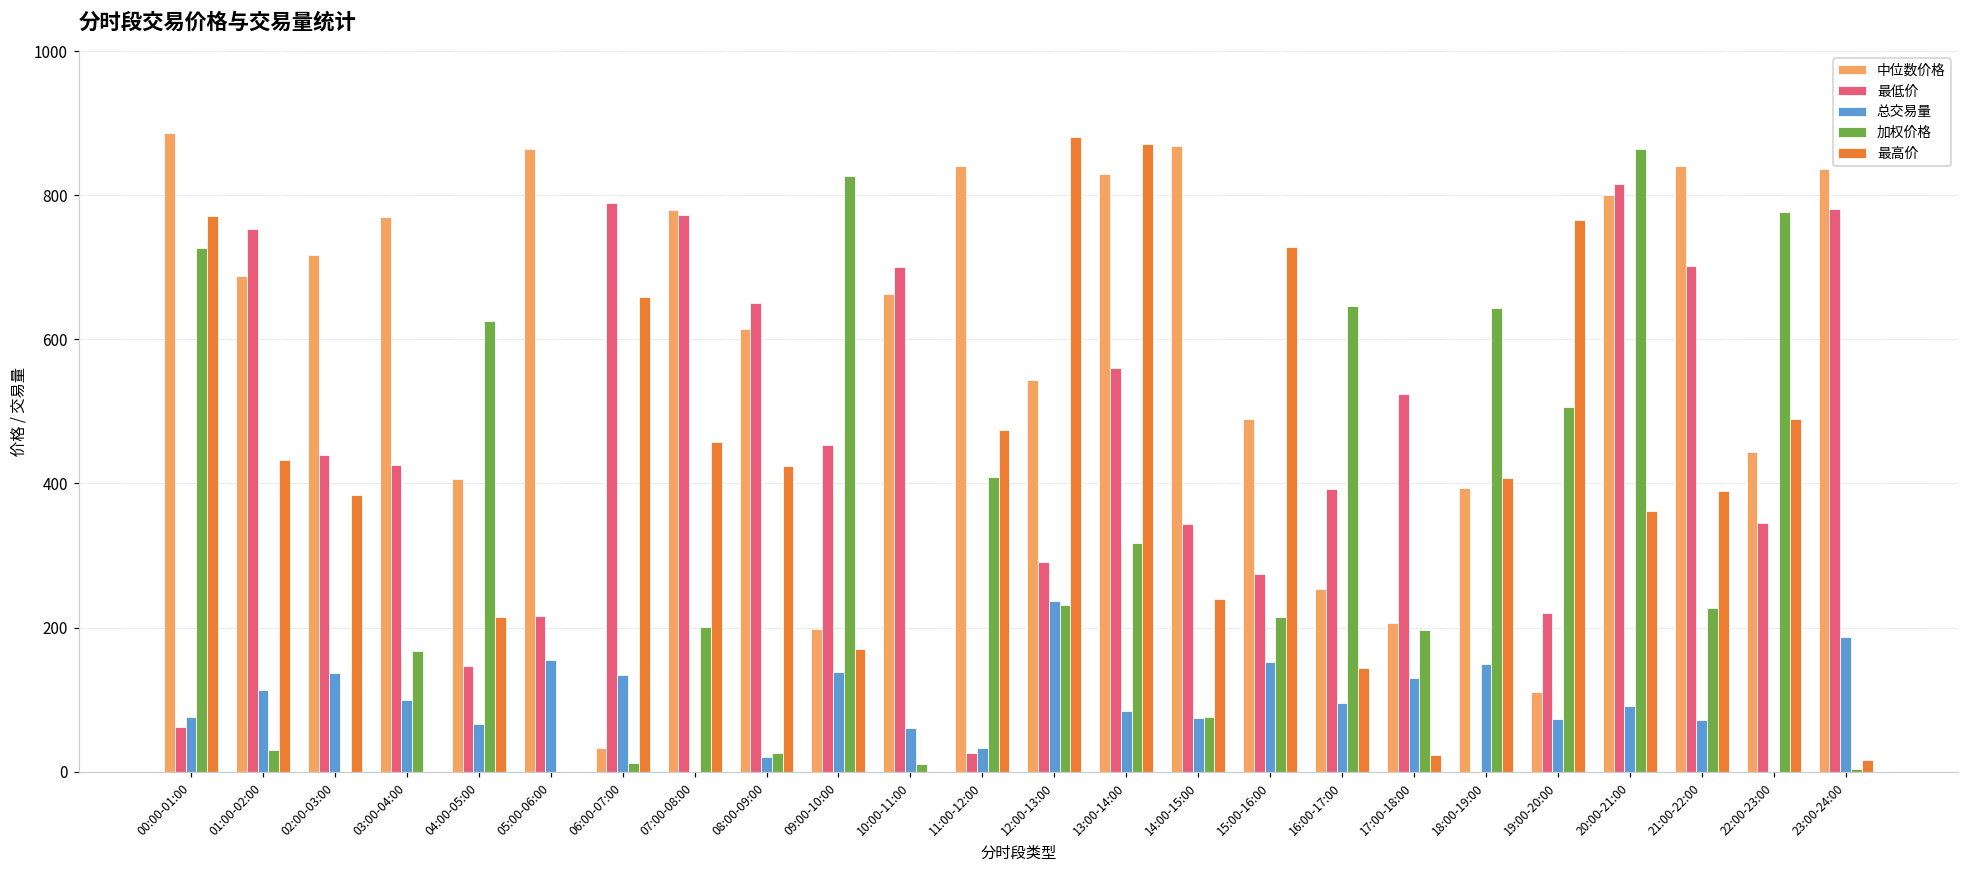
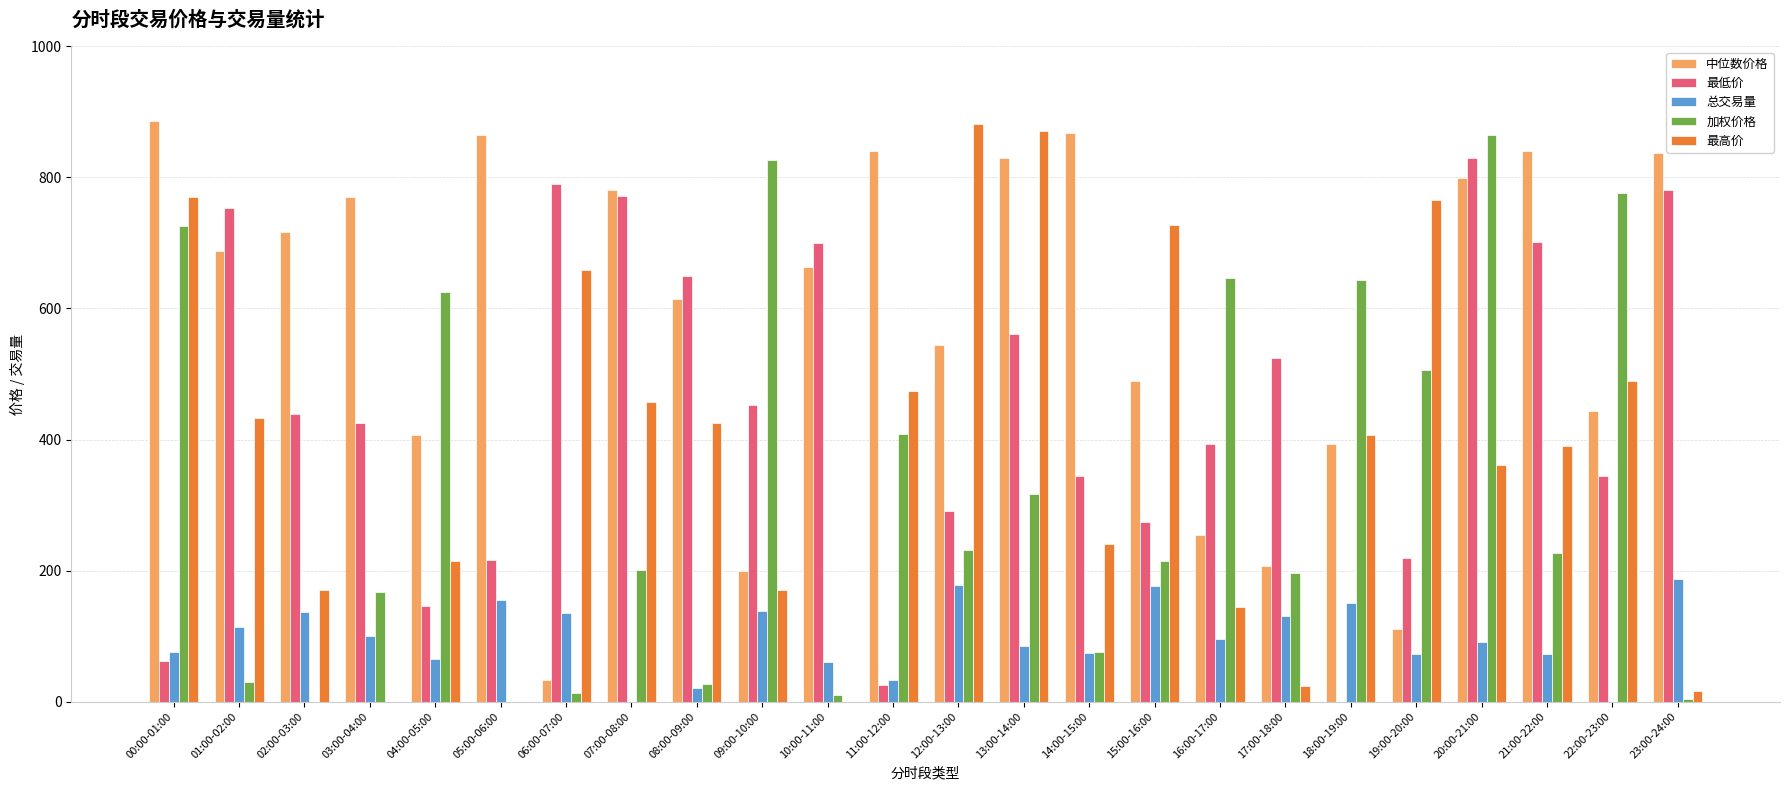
最高价, 02:00-03:00: 380 -> 170
总交易量, 12:00-13:00: 240 -> 180
总交易量, 15:00-16:00: 150 -> 180
最低价, 20:00-21:00: 820 -> 830
